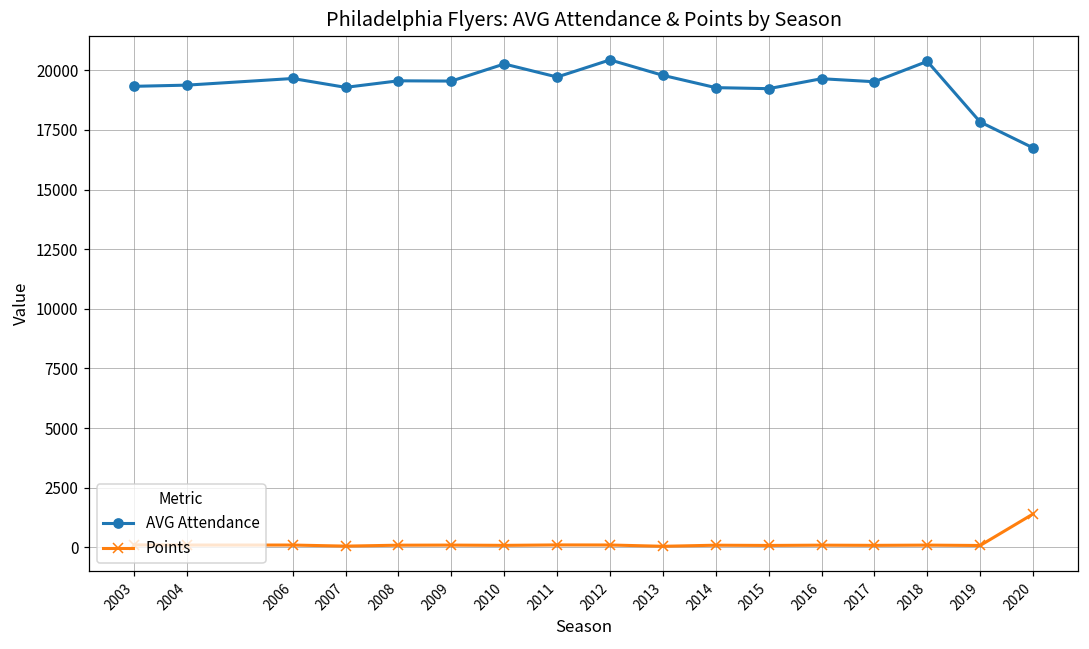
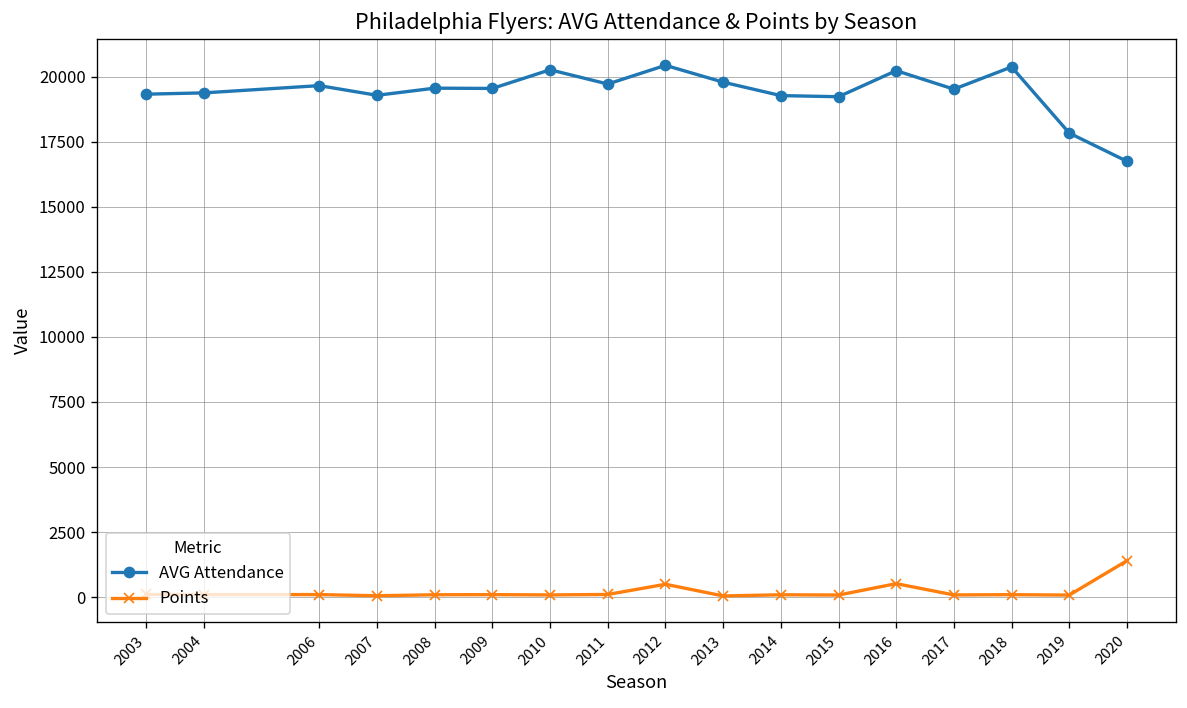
Points, 2012: 100 -> 500
AVG Attendance, 2016: 19600 -> 20200
Points, 2016: 100 -> 500
